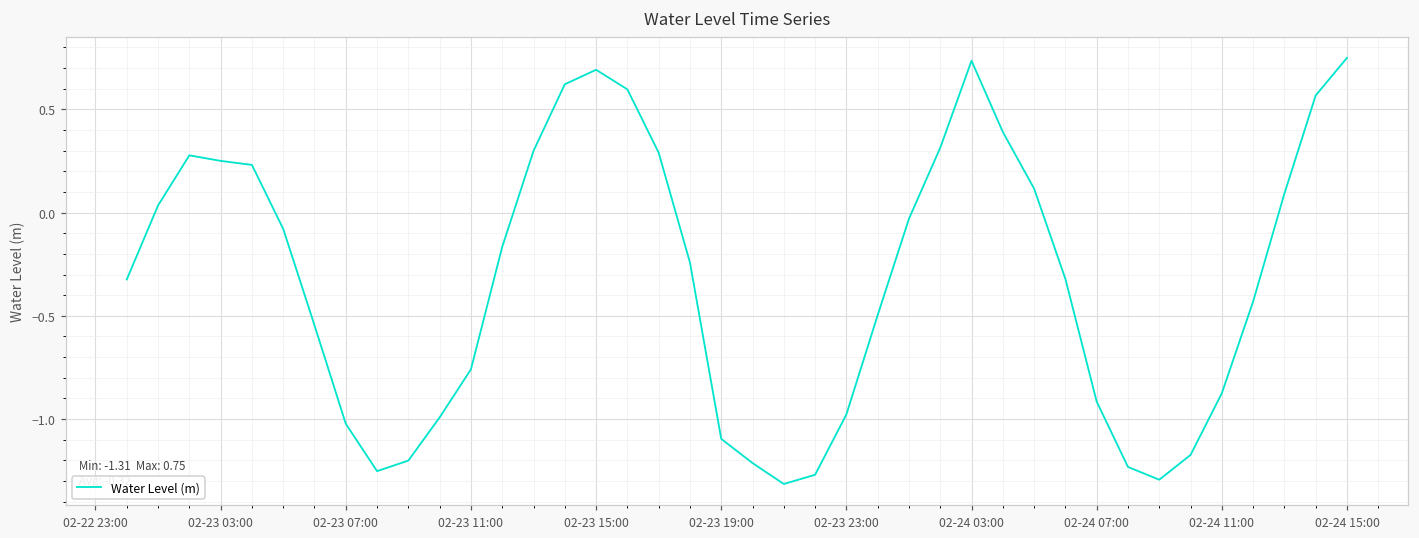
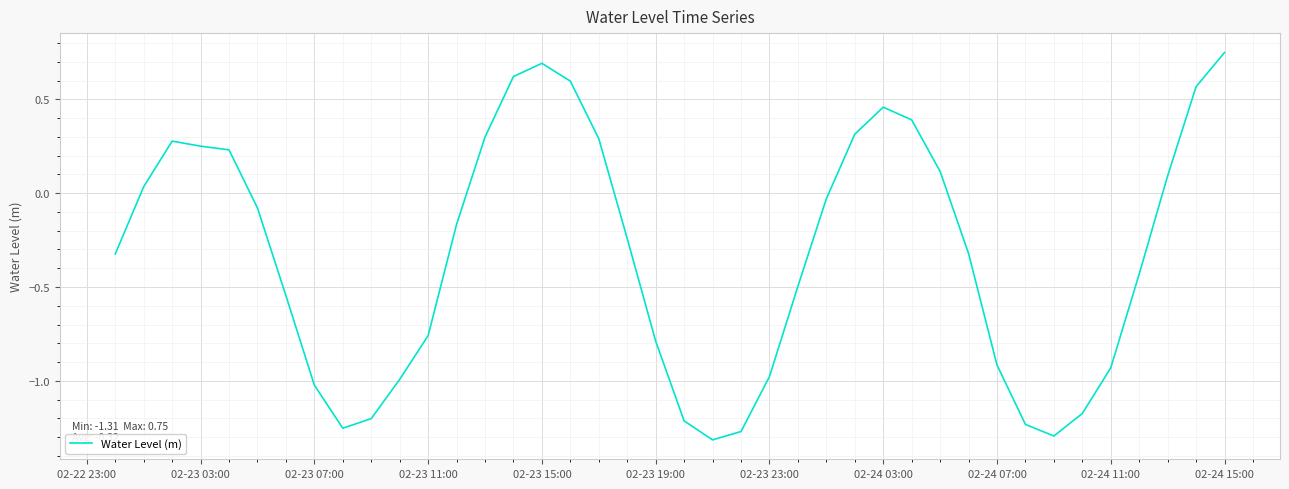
02-23 19:00: -1.10 -> -0.79
02-24 03:00: 0.74 -> 0.46
02-24 11:00: -0.87 -> -0.93
